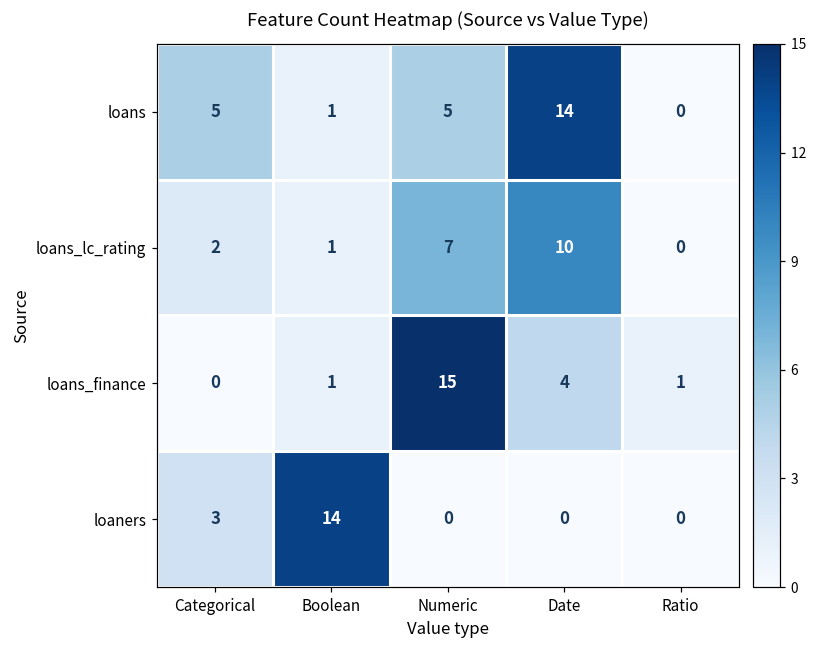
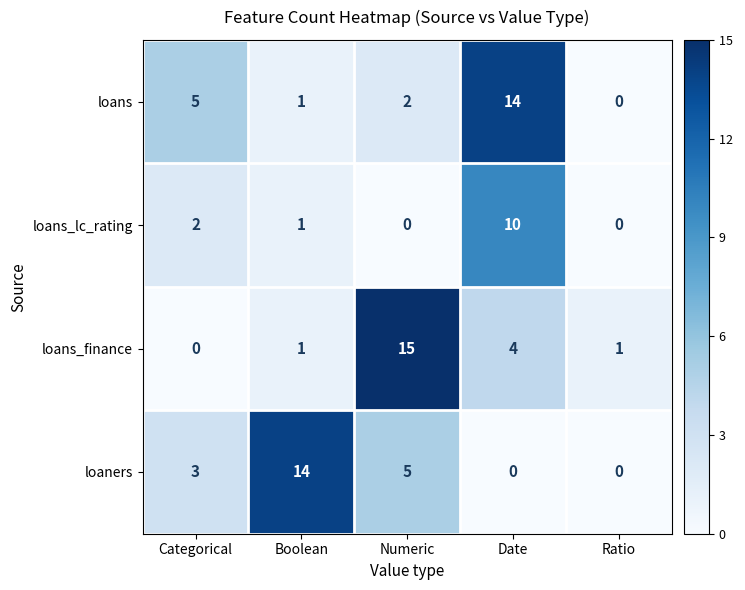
loans, Numeric: 5 -> 2
loans_lc_rating, Numeric: 7 -> 0
loaners, Numeric: 0 -> 5
